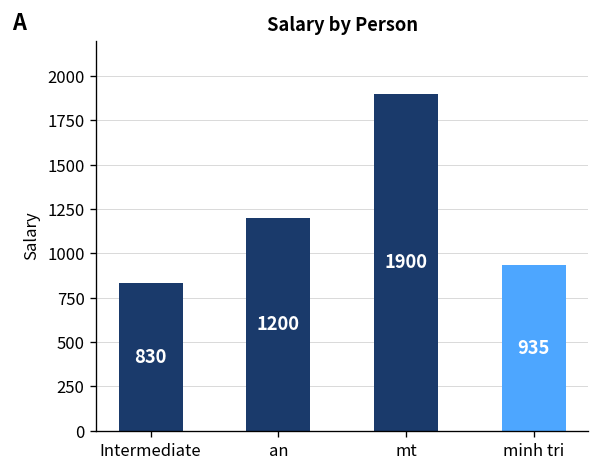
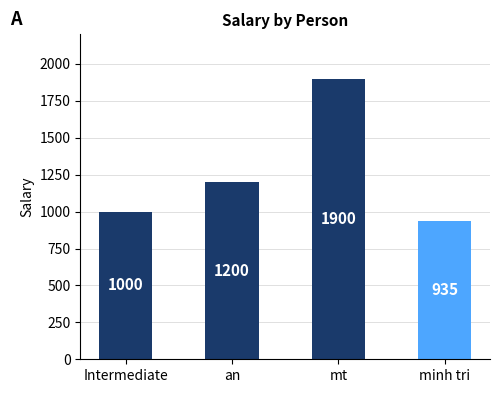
Intermediate: 830 -> 1000
